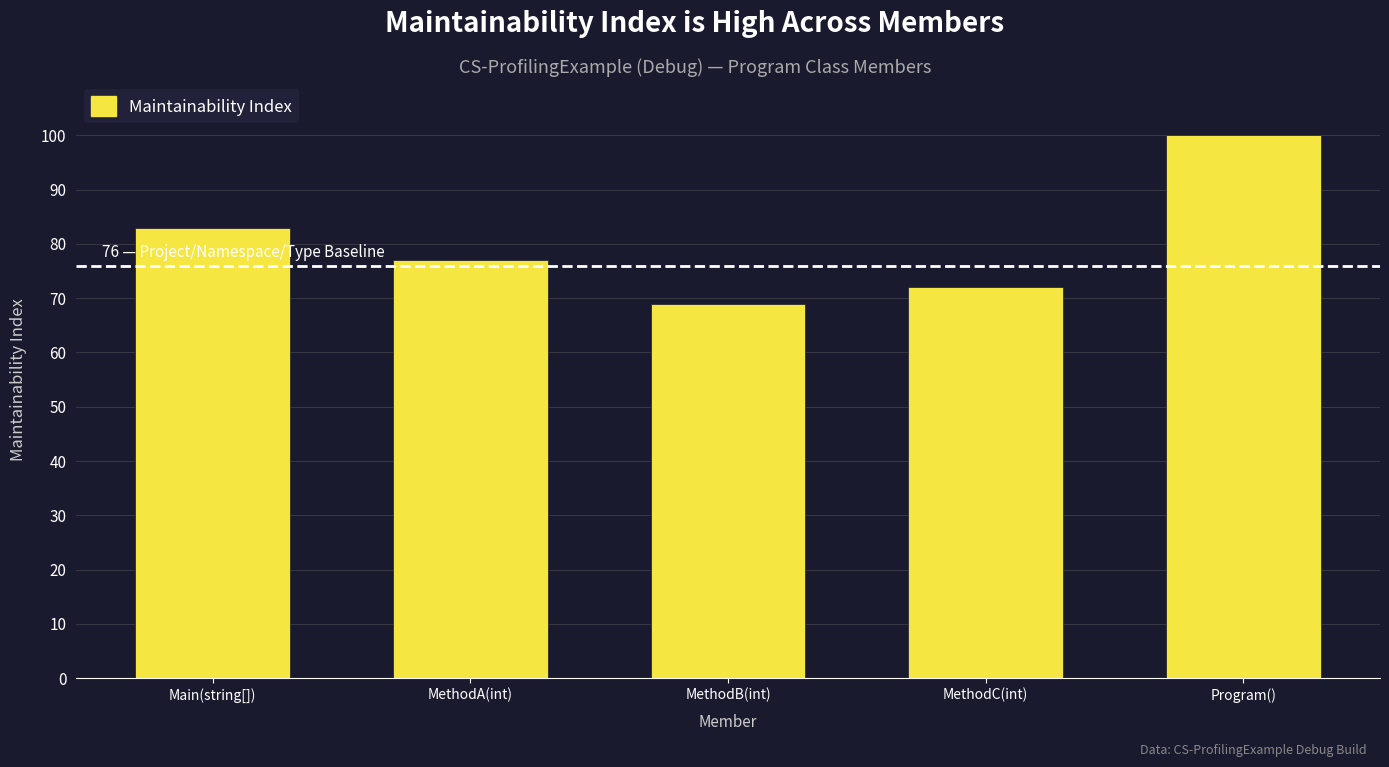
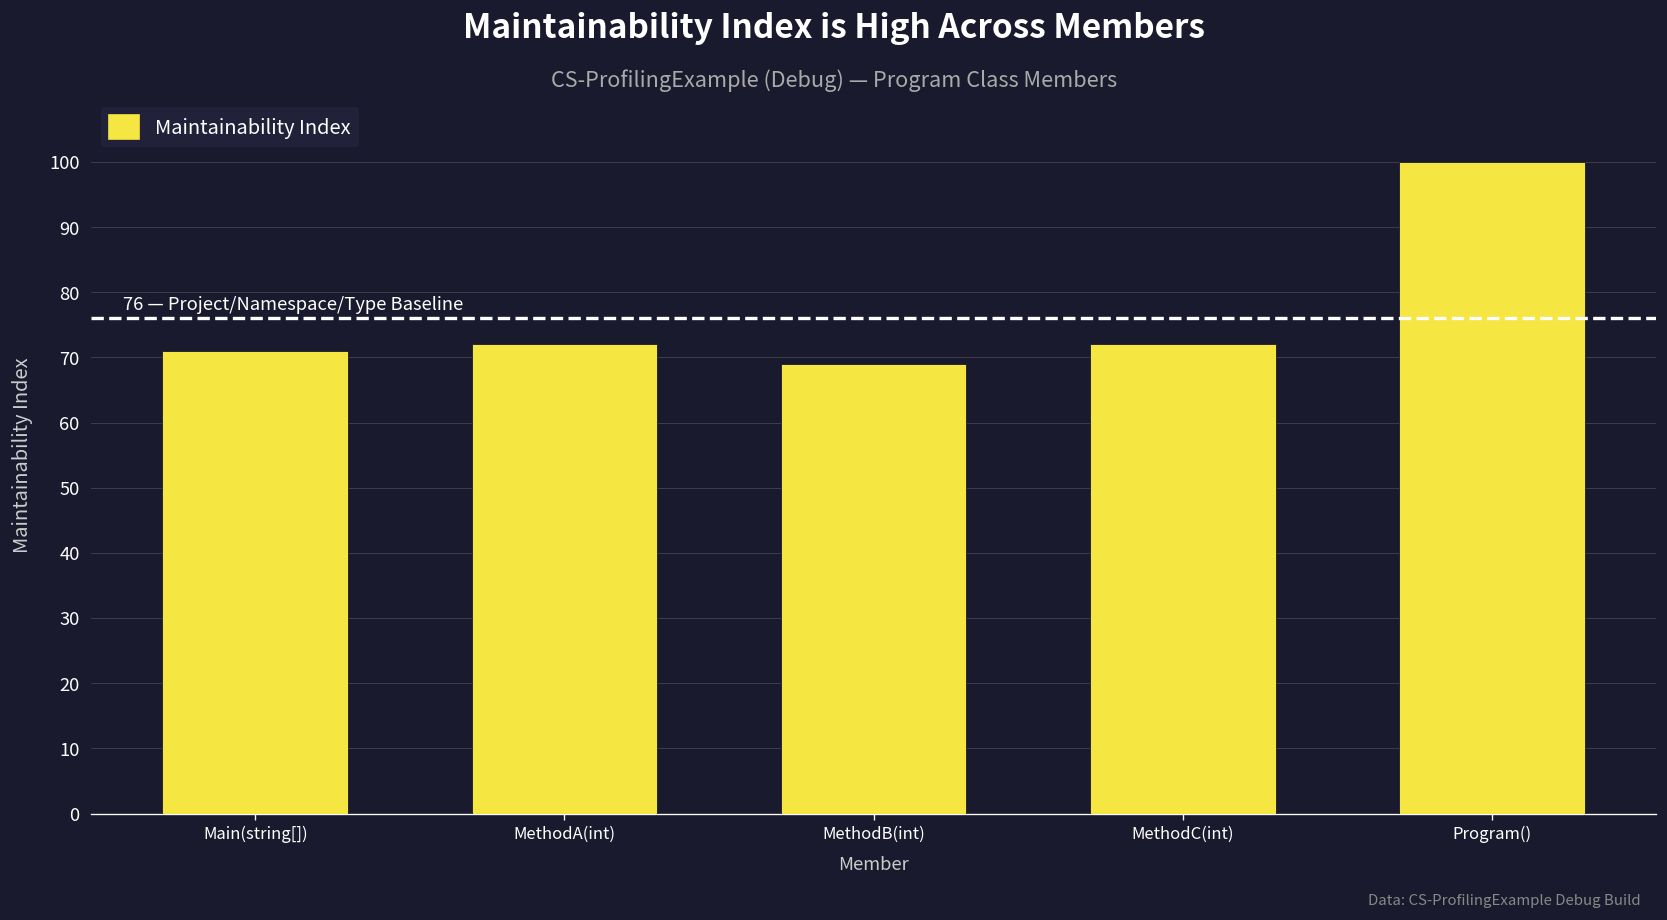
Main(string[]): 83 -> 71
MethodA(int): 77 -> 72
